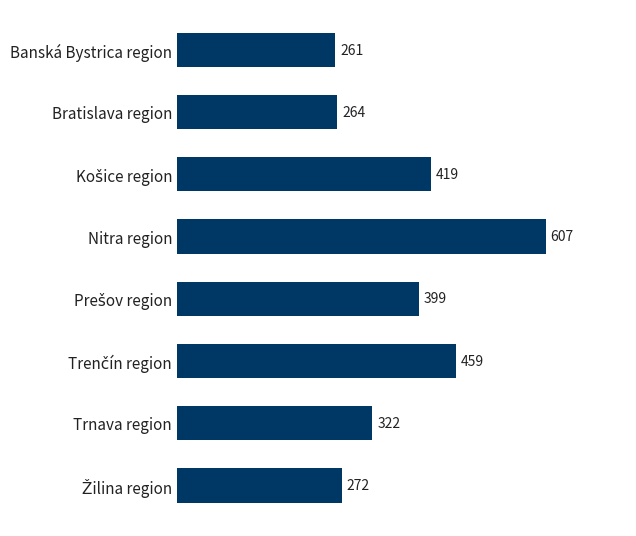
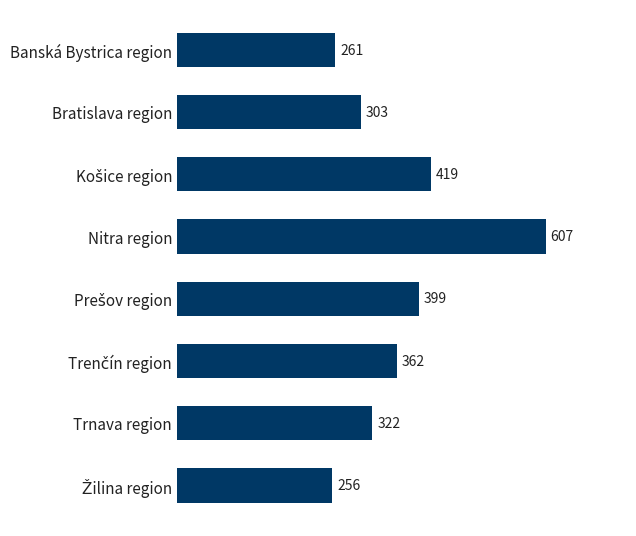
Bratislava region: 264 -> 303
Trenčín region: 459 -> 362
Žilina region: 272 -> 256
